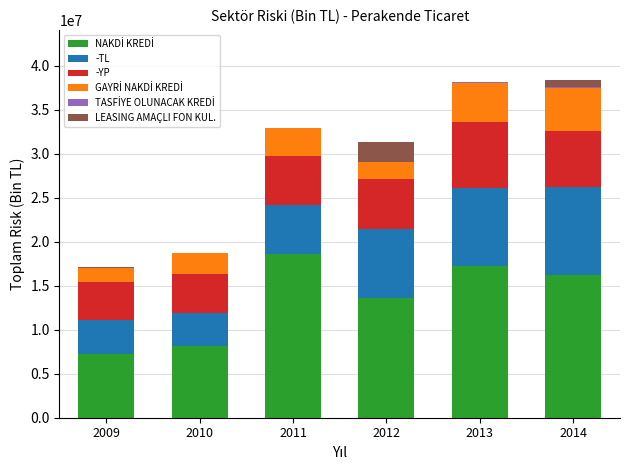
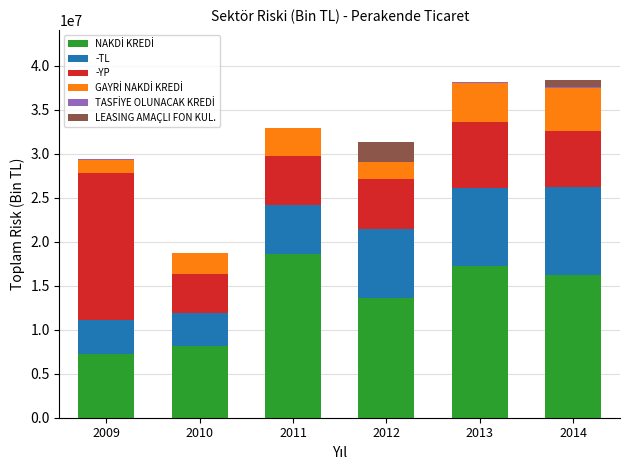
-YP, 2009: 4000000 -> 17000000
